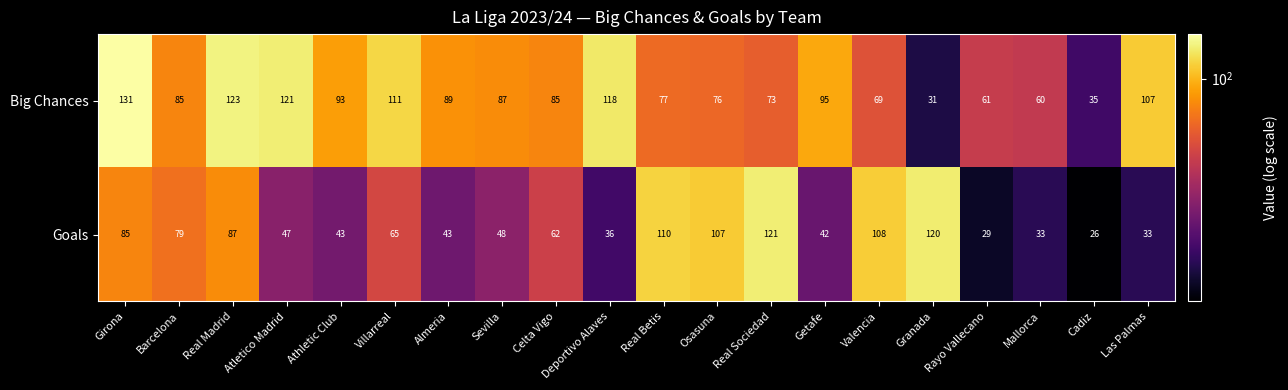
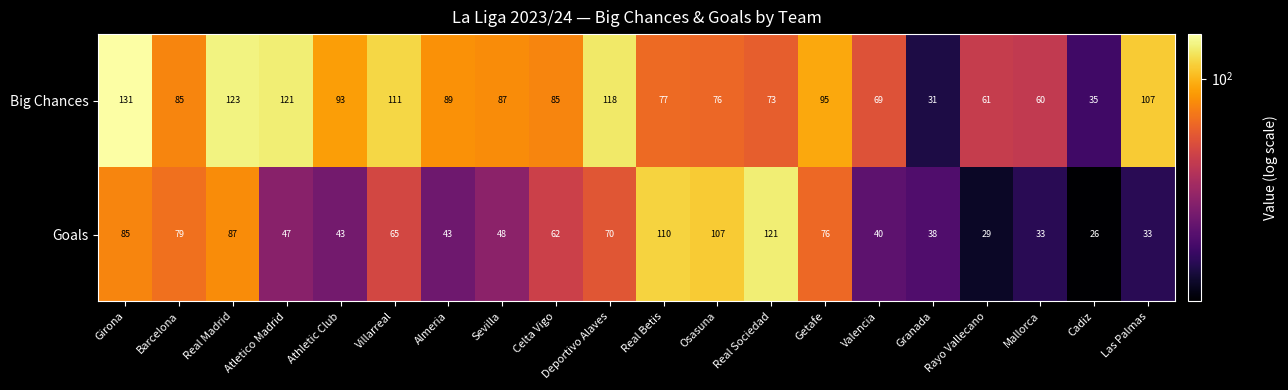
Goals, Deportivo Alaves: 36 -> 70
Goals, Getafe: 42 -> 76
Goals, Valencia: 108 -> 40
Goals, Granada: 120 -> 38
